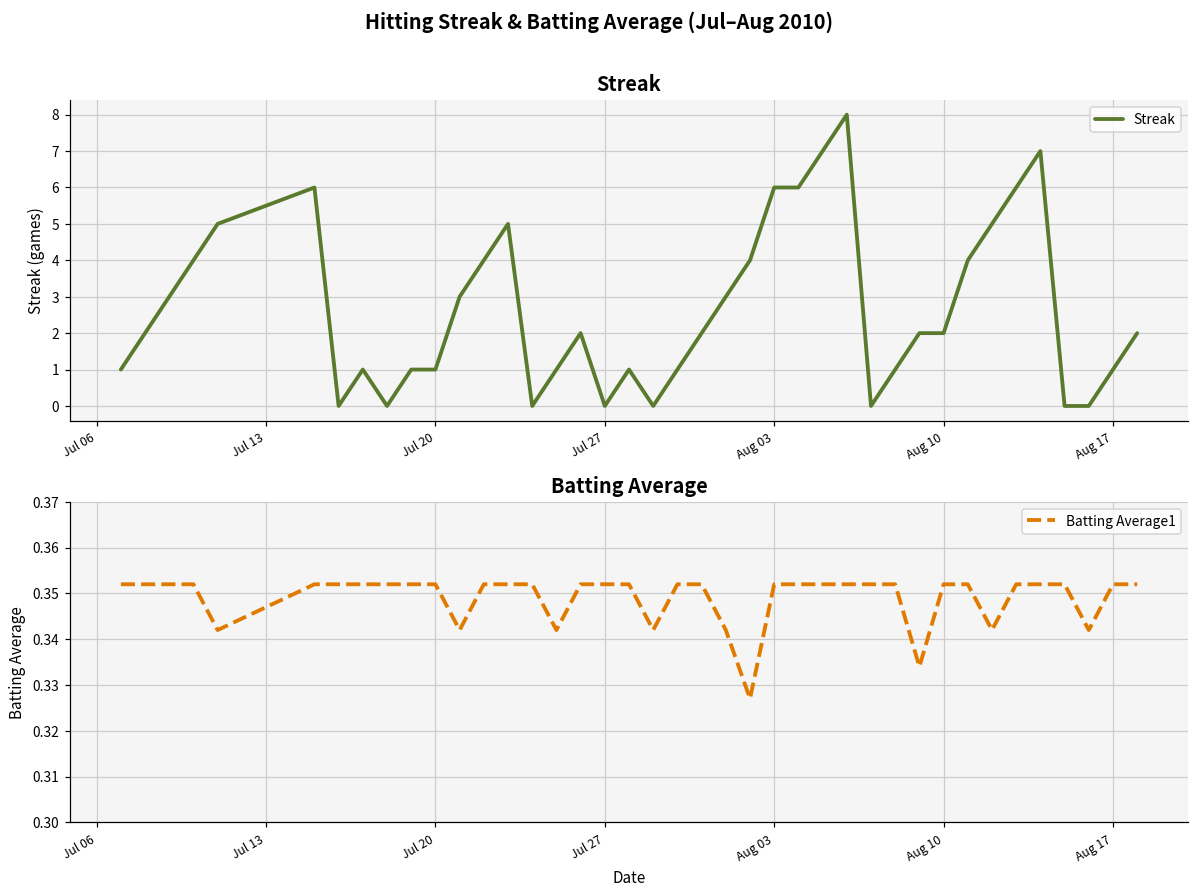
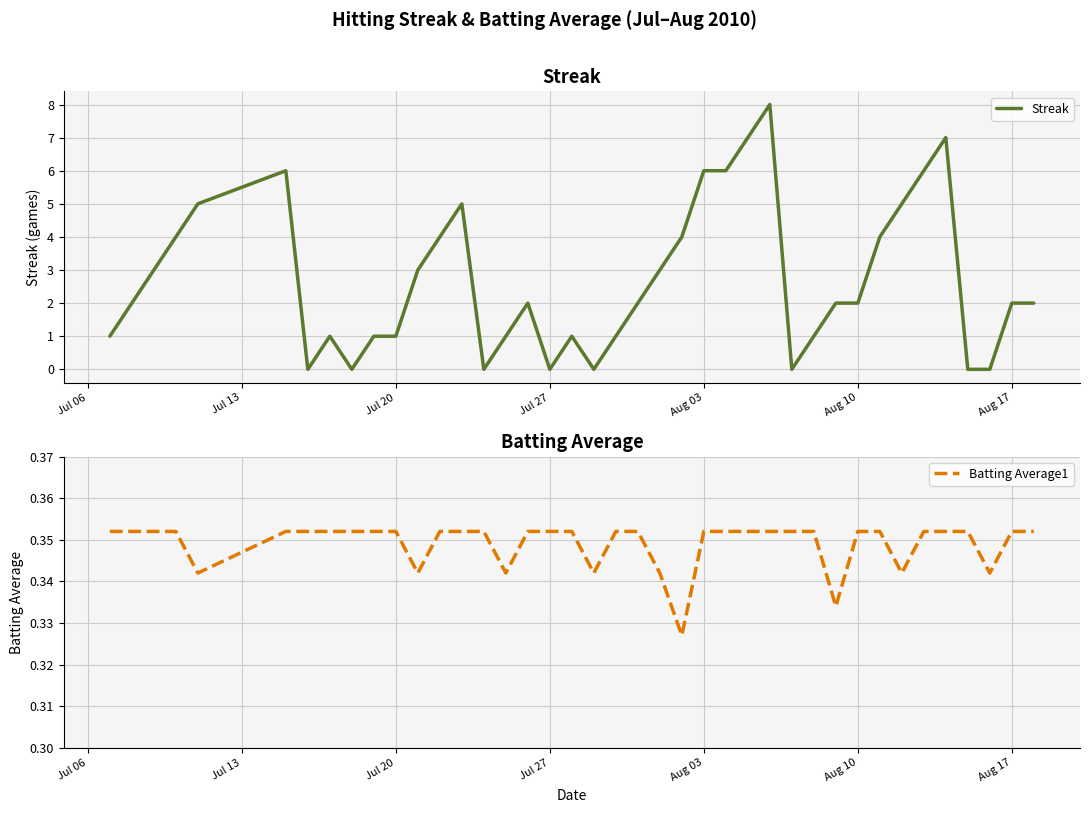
Streak, Aug 17: 1 -> 2
